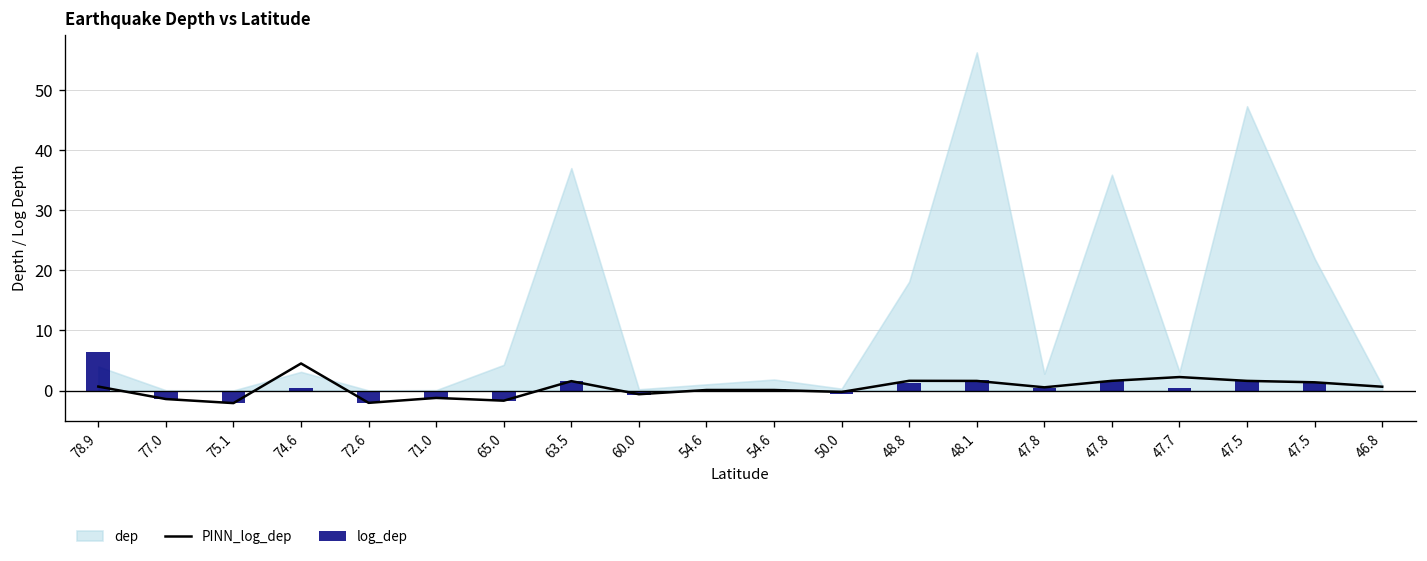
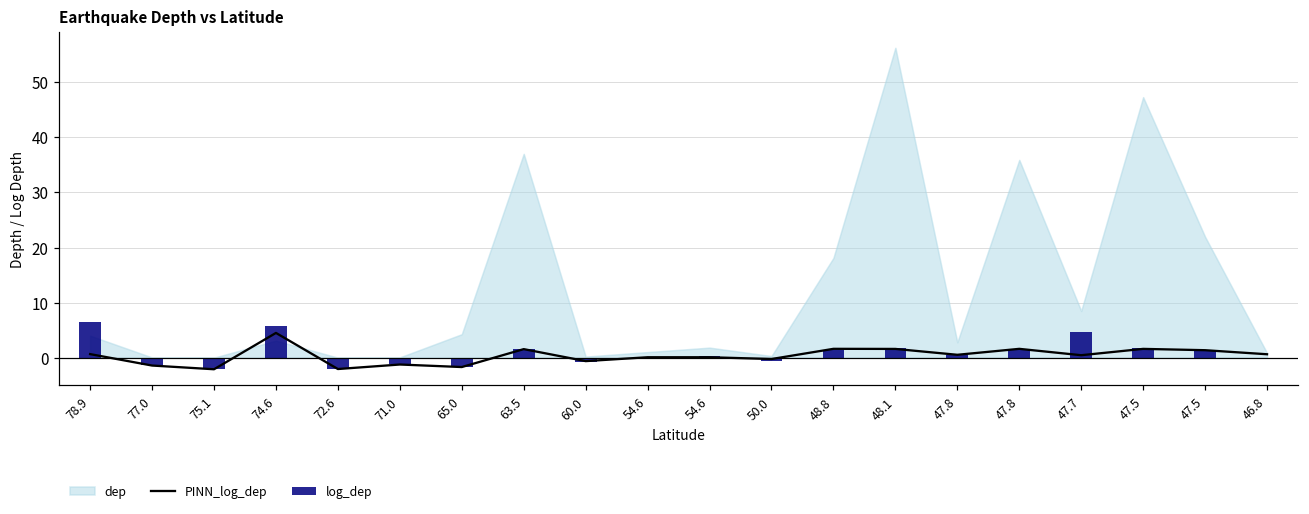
log_dep, 74.6: 0 -> 6
PINN_log_dep, 47.7: 2 -> 0
dep, 47.7: 3 -> 8
log_dep, 47.7: 0 -> 5
